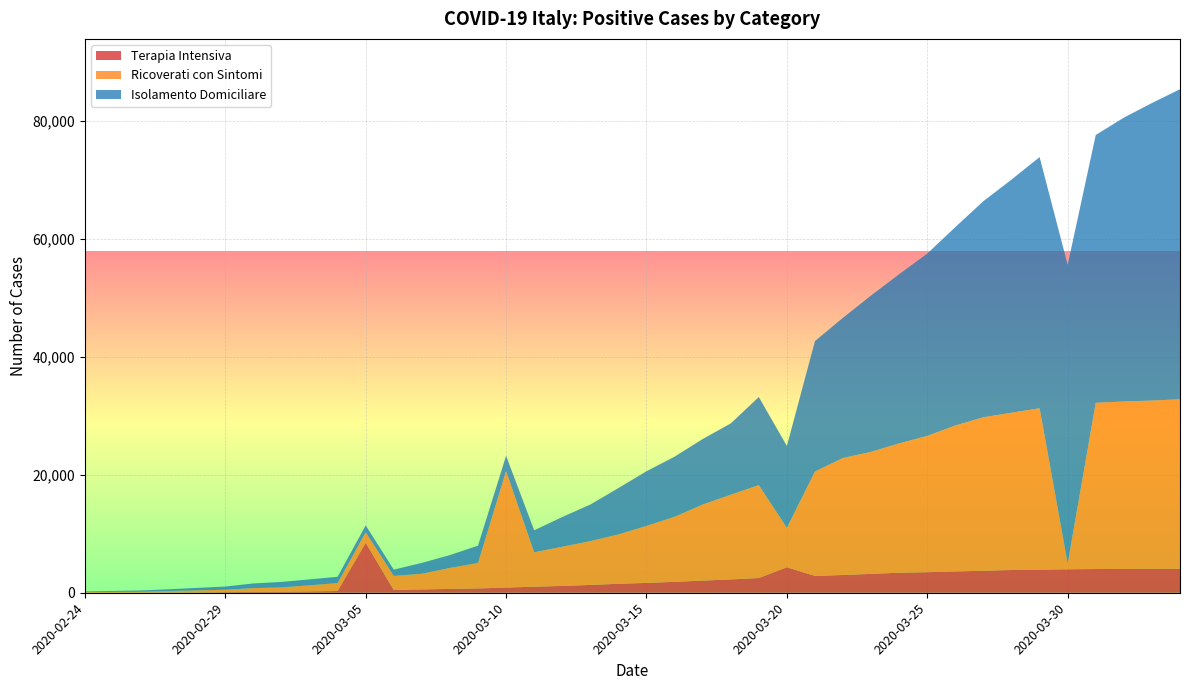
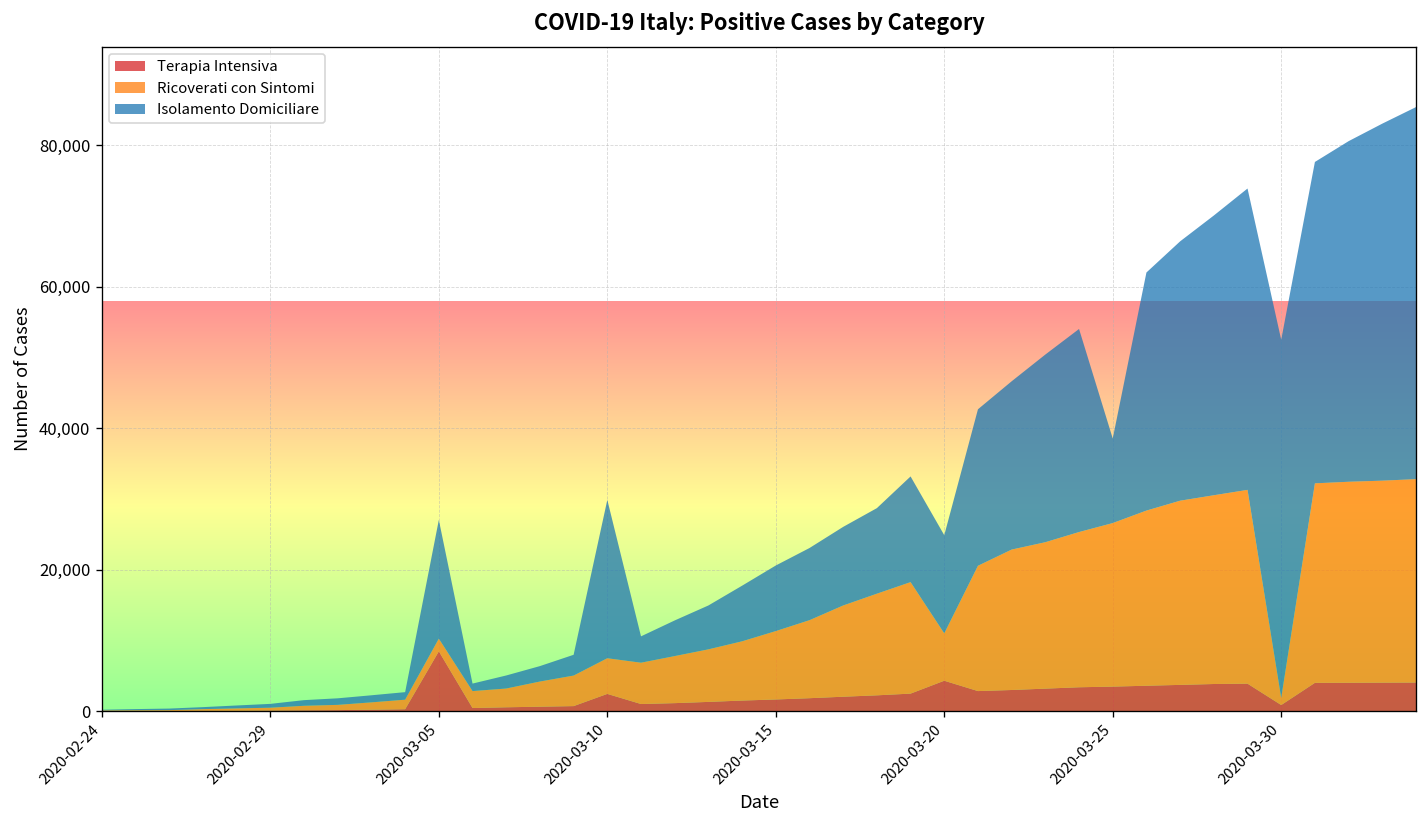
Isolamento Domiciliare, 2020-03-05: 1,000 -> 17,000
Terapia Intensiva, 2020-03-10: 1,000 -> 2,000
Ricoverati con Sintomi, 2020-03-10: 20,000 -> 5,000
Isolamento Domiciliare, 2020-03-10: 3,000 -> 22,000
Isolamento Domiciliare, 2020-03-25: 31,000 -> 12,000
Terapia Intensiva, 2020-03-30: 4,000 -> 1,000
